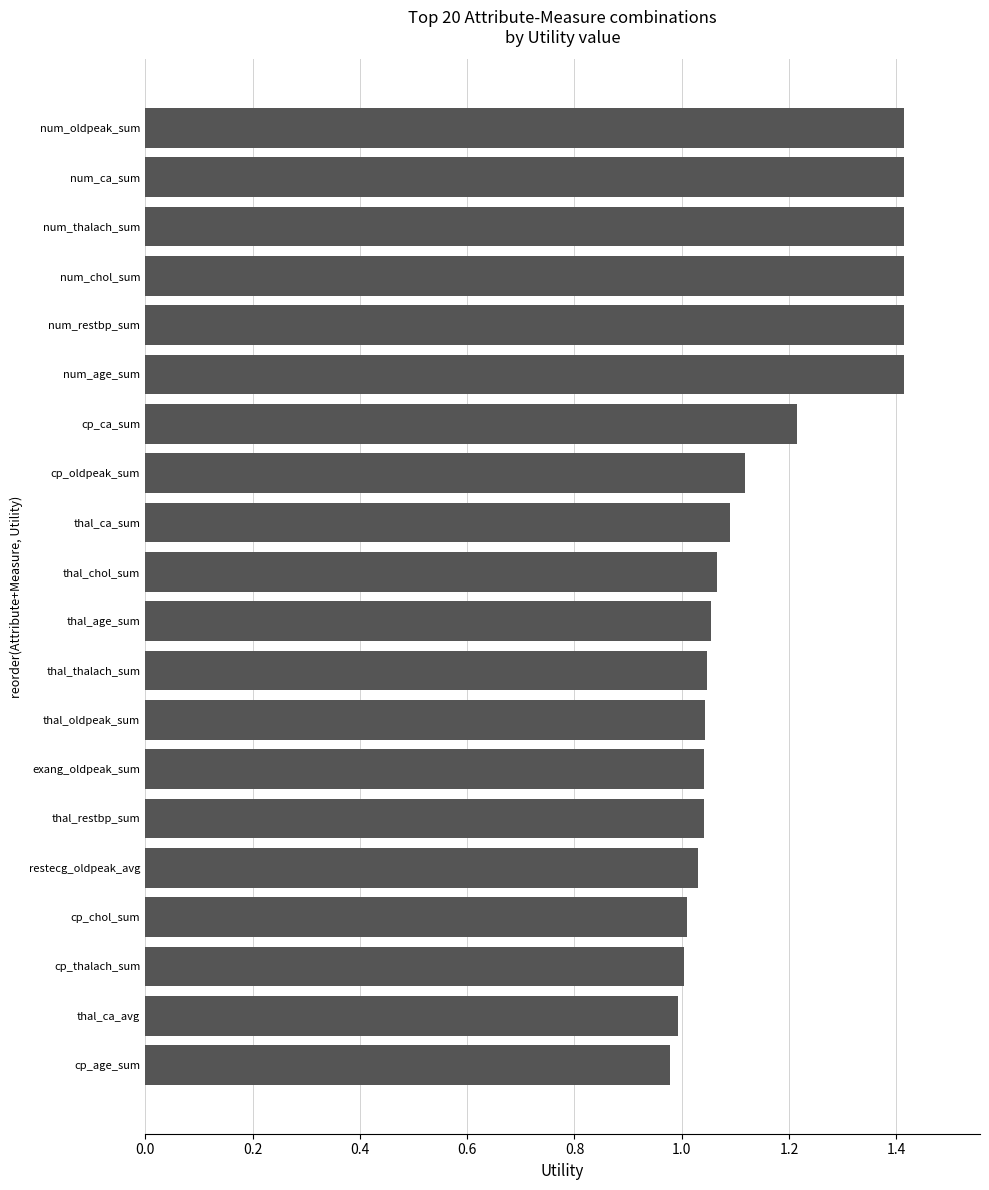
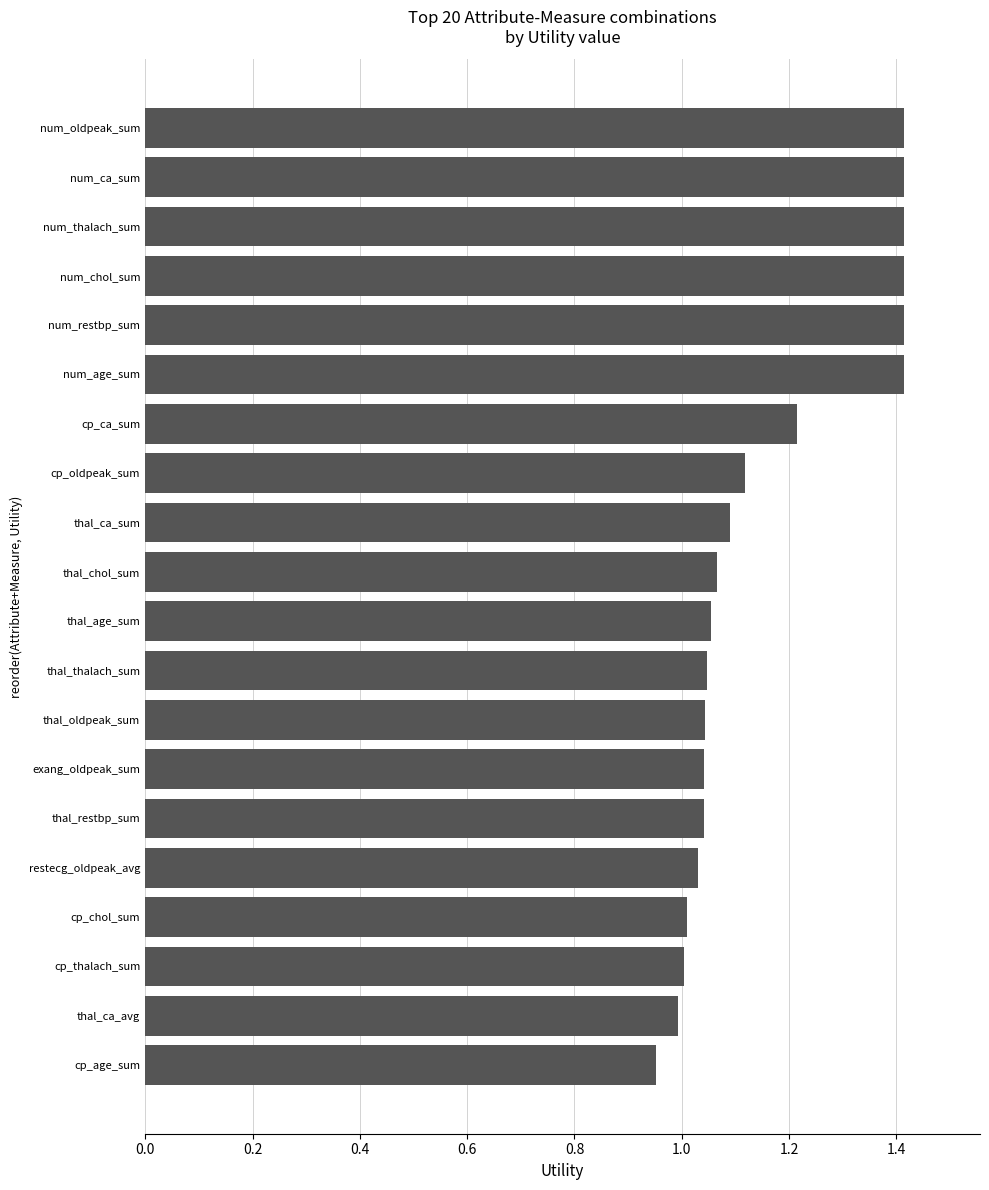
cp_age_sum: 0.98 -> 0.95
